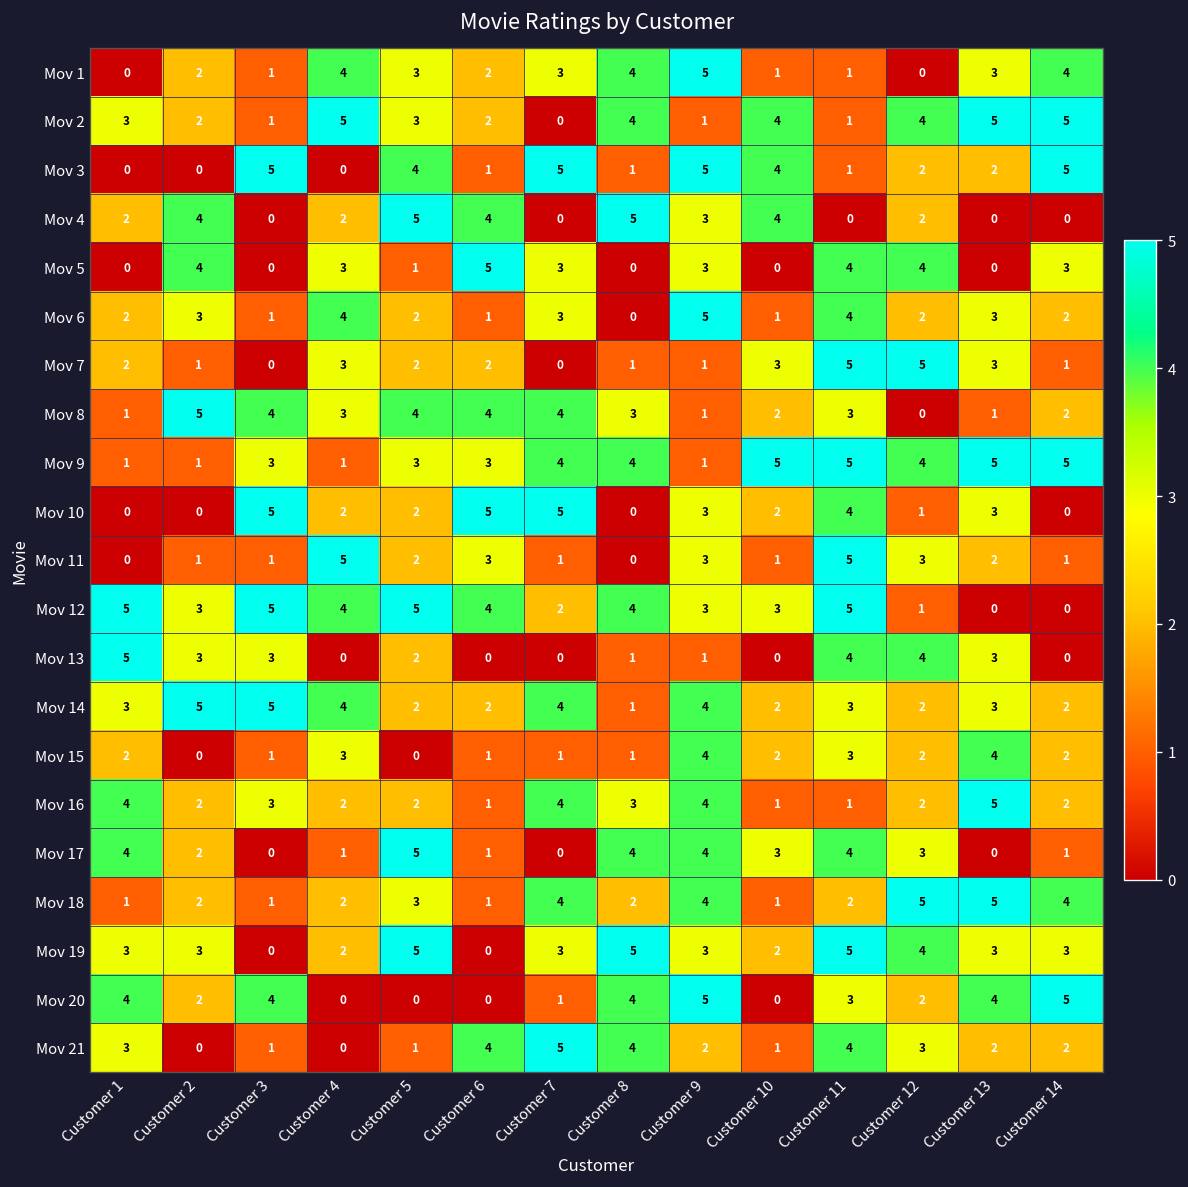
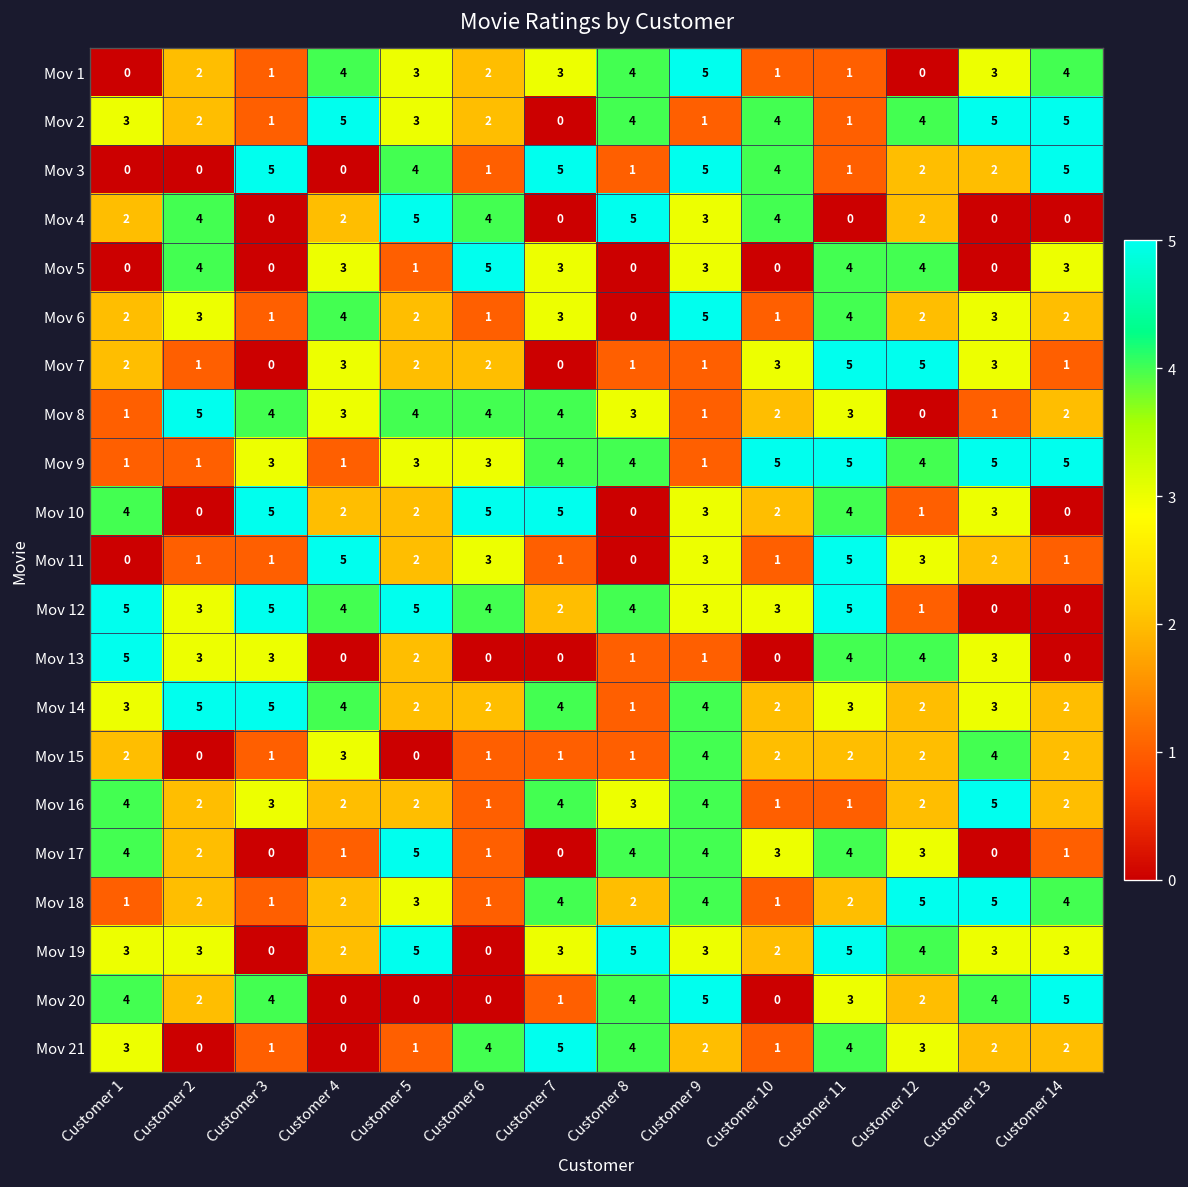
Mov 10, Customer 1: 0 -> 4
Mov 15, Customer 11: 3 -> 2
